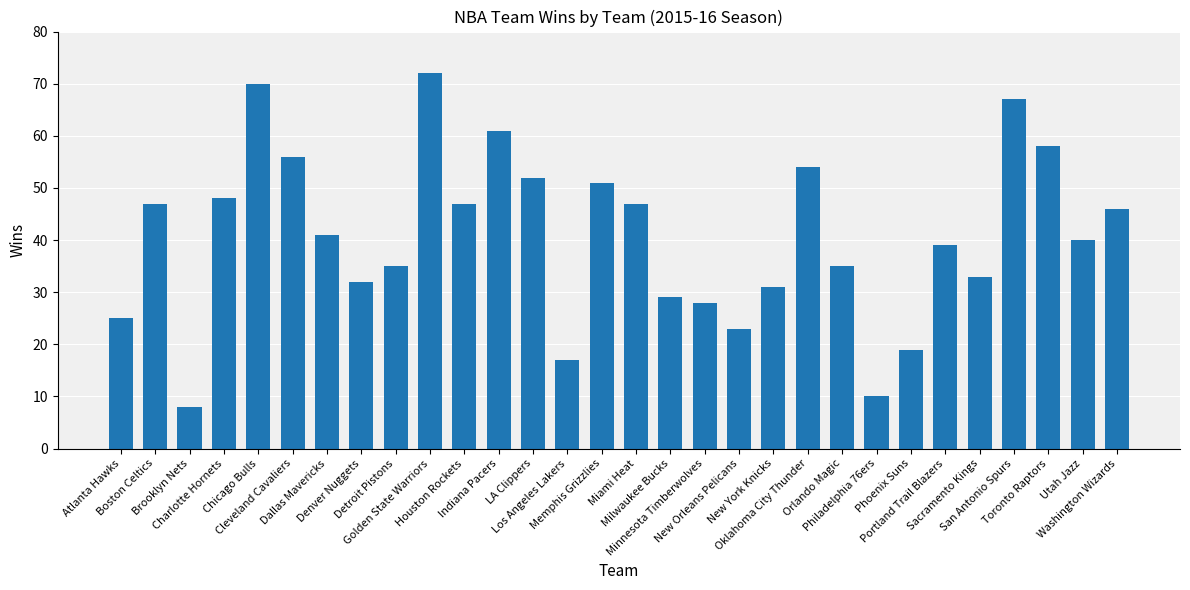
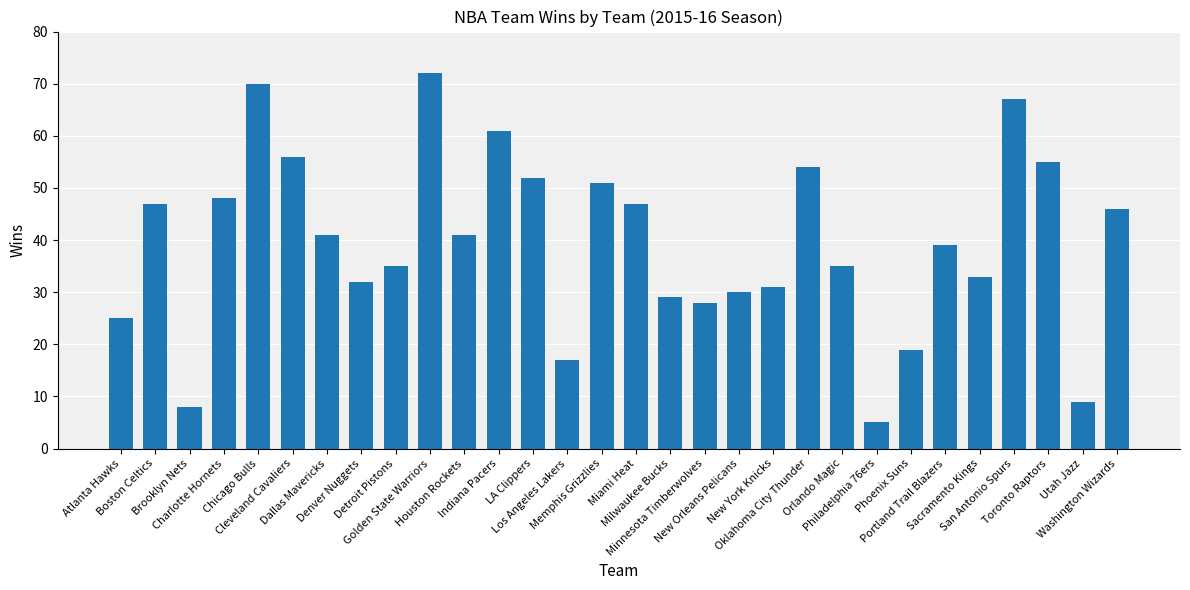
Houston Rockets: 47 -> 41
New Orleans Pelicans: 23 -> 30
Philadelphia 76ers: 10 -> 5
Toronto Raptors: 58 -> 55
Utah Jazz: 40 -> 9
